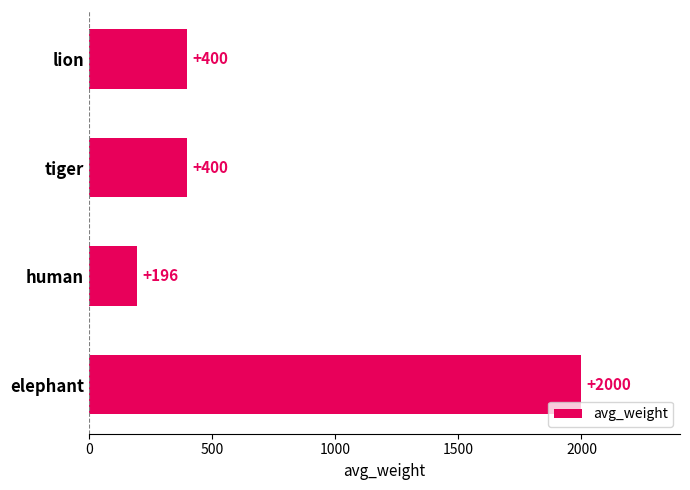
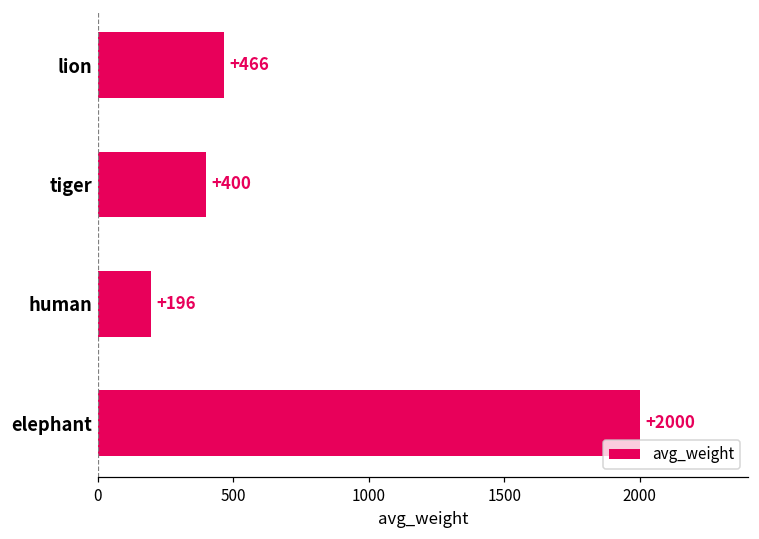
lion: +400 -> +466
